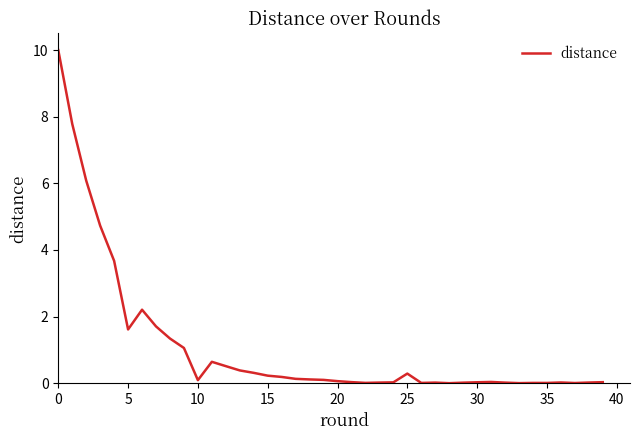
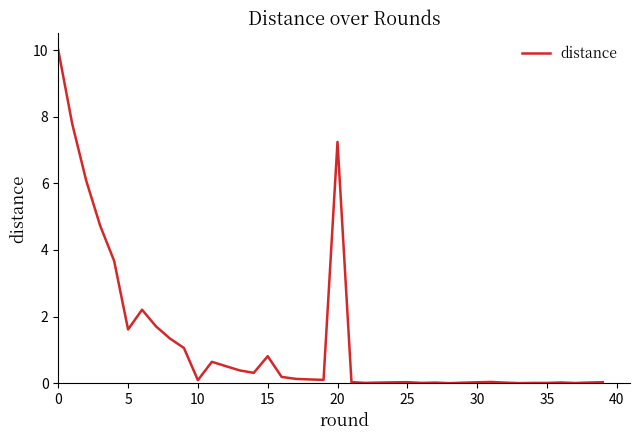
15: 0.2 -> 0.8
20: 0.1 -> 7.2
25: 0.3 -> 0.0
